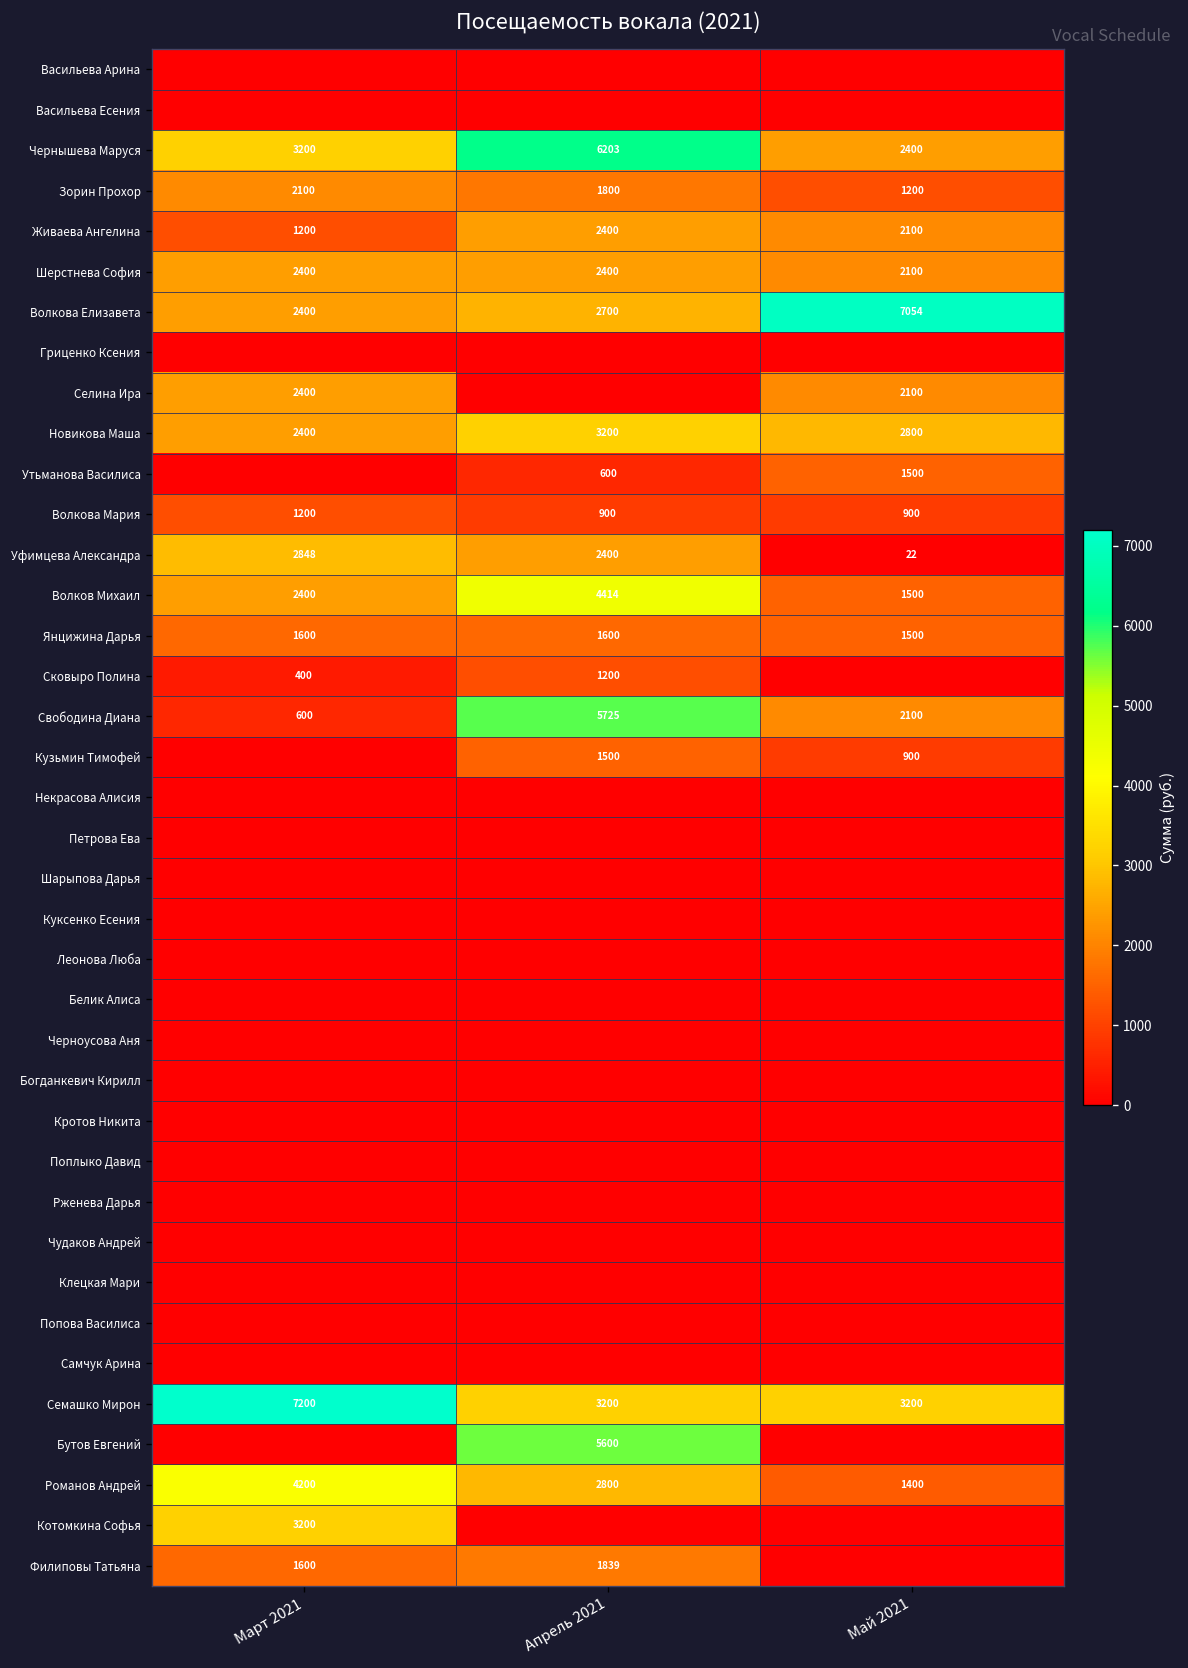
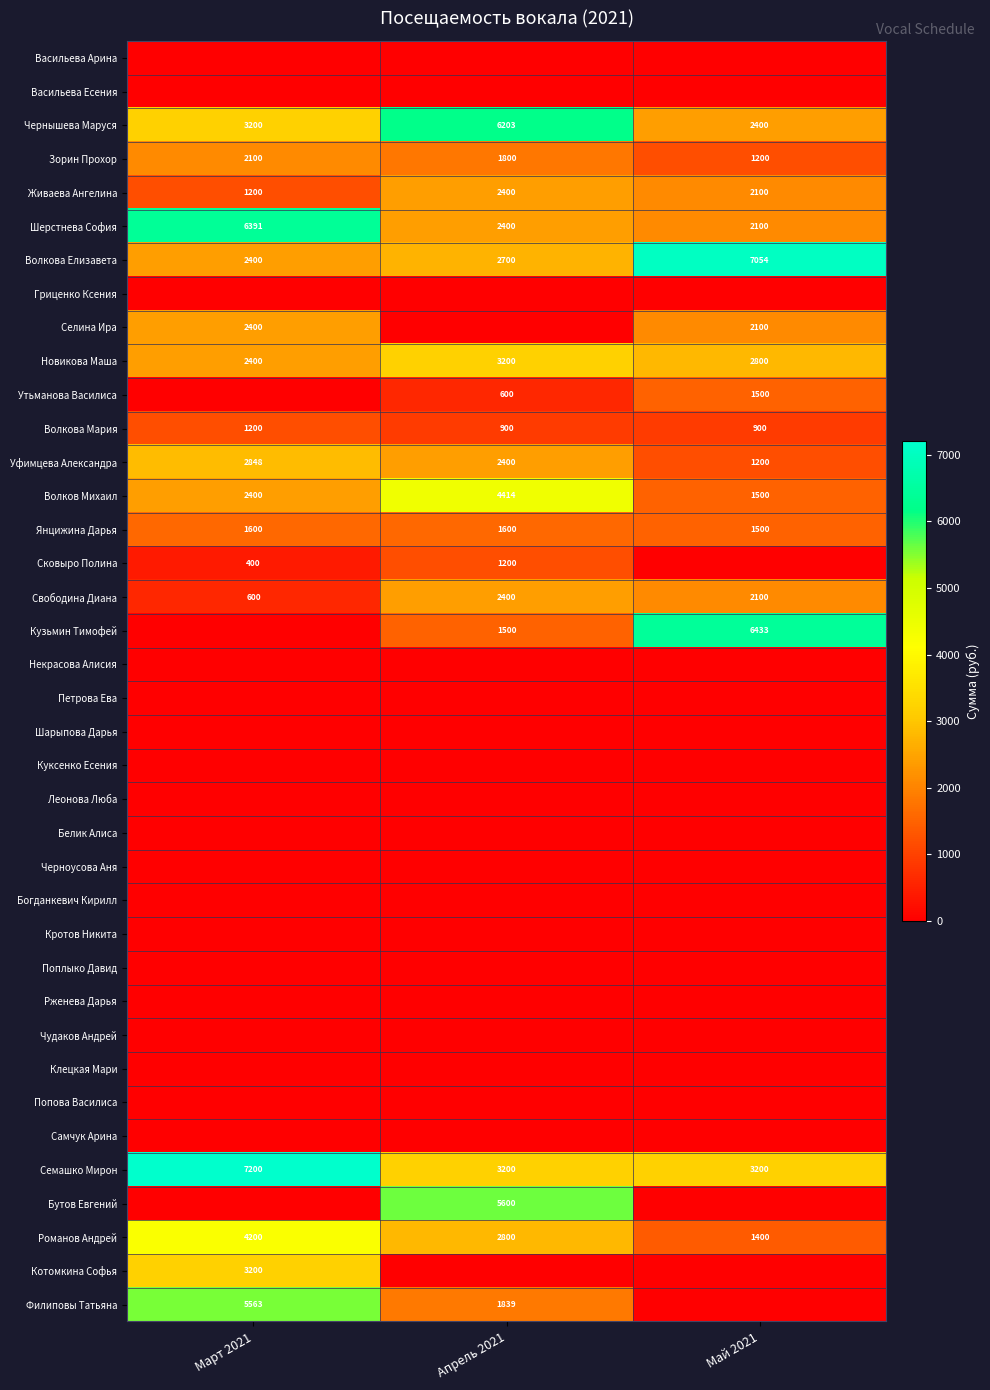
Шерстнева София, Март 2021: 2400 -> 6391
Уфимцева Александра, Май 2021: 22 -> 1200
Свободина Диана, Апрель 2021: 5725 -> 2400
Кузьмин Тимофей, Май 2021: 900 -> 6433
Филиповы Татьяна, Март 2021: 1600 -> 5563
